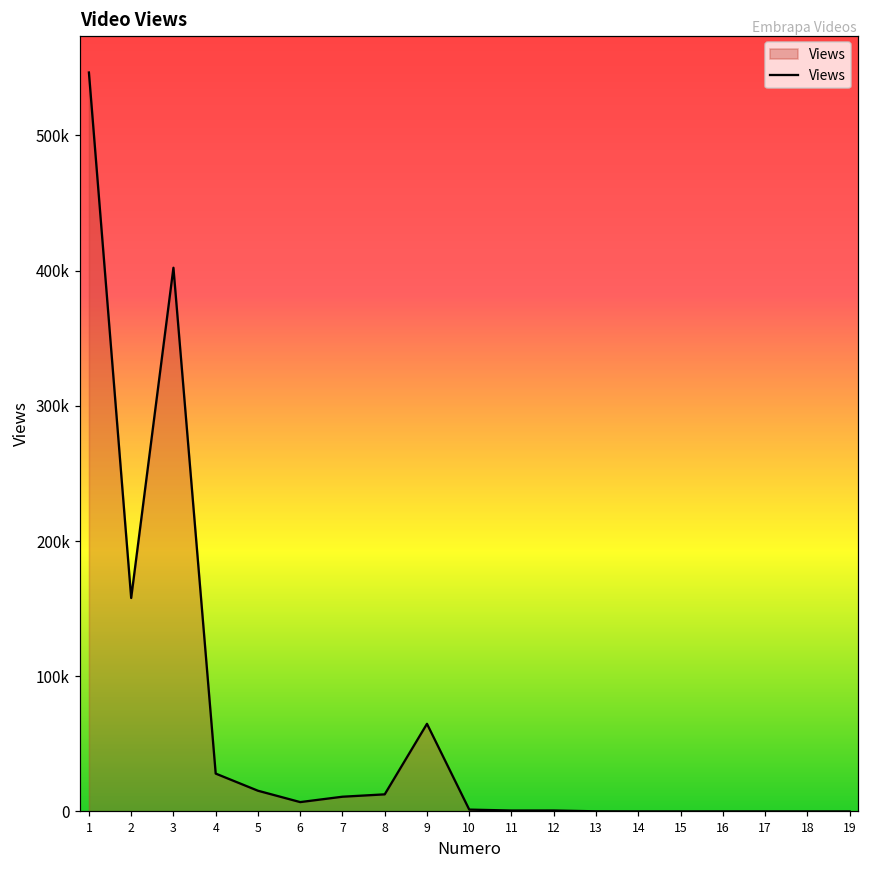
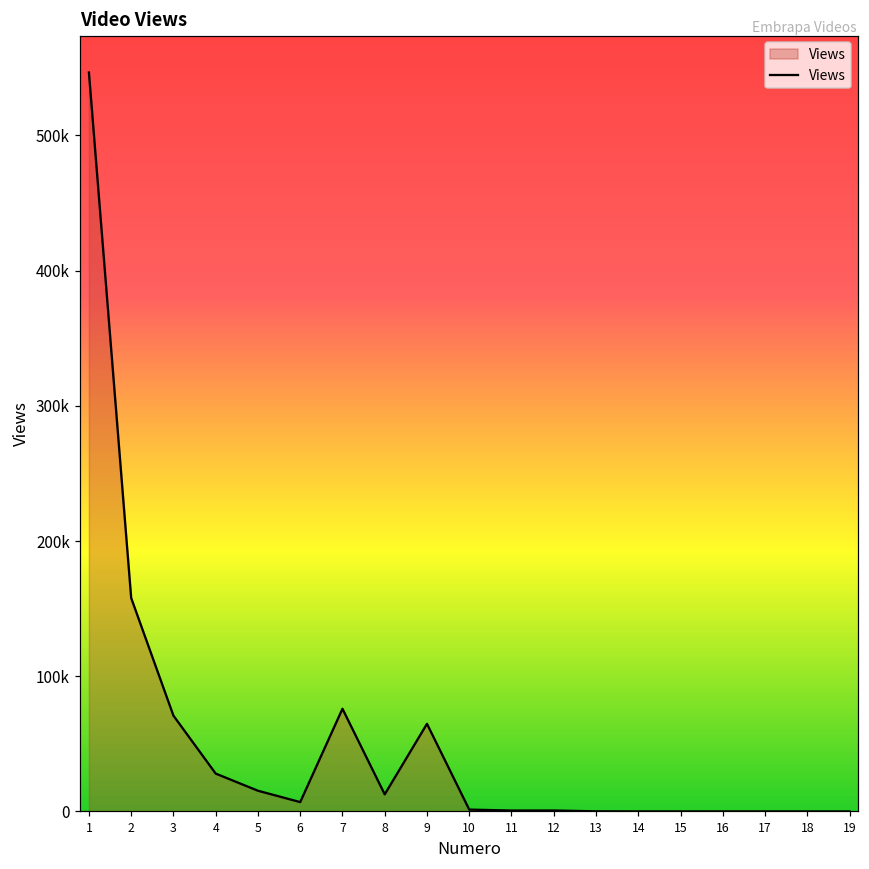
3: 402000 -> 71000
7: 11000 -> 76000
